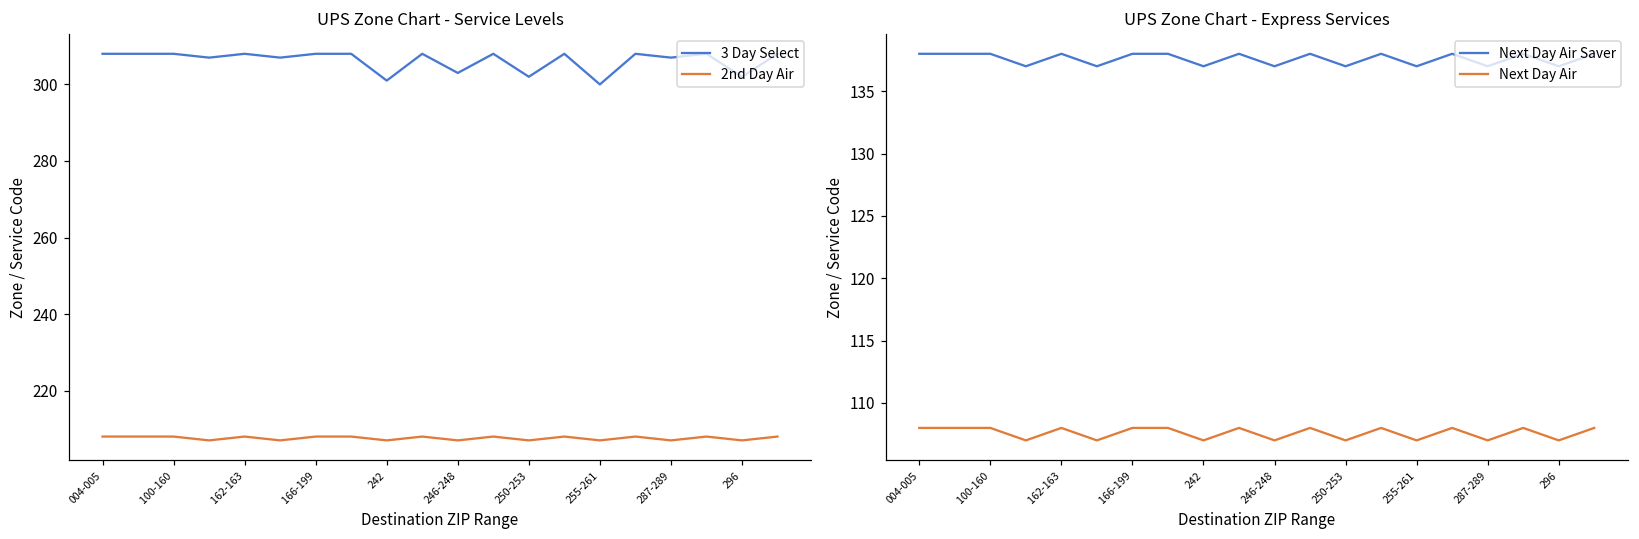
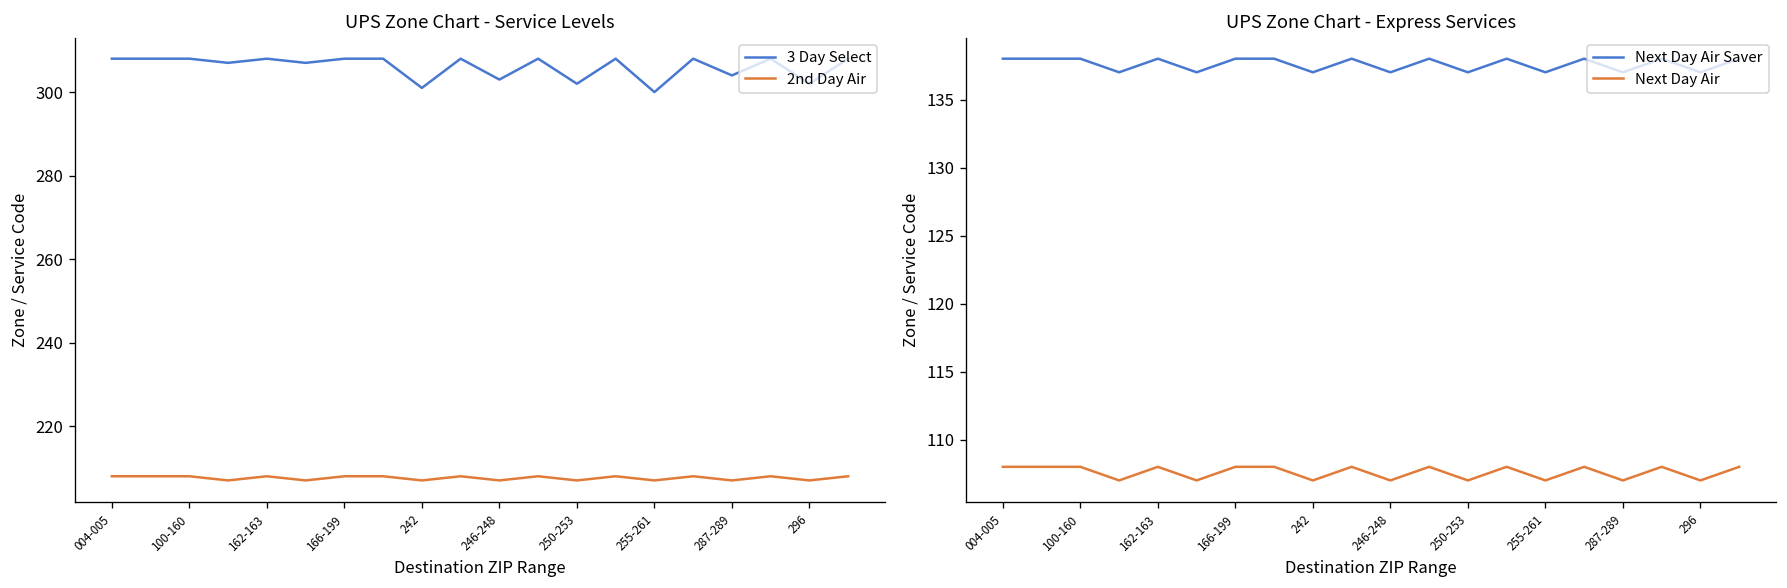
UPS Zone Chart - Service Levels, 3 Day Select, 287-289: 307 -> 304
